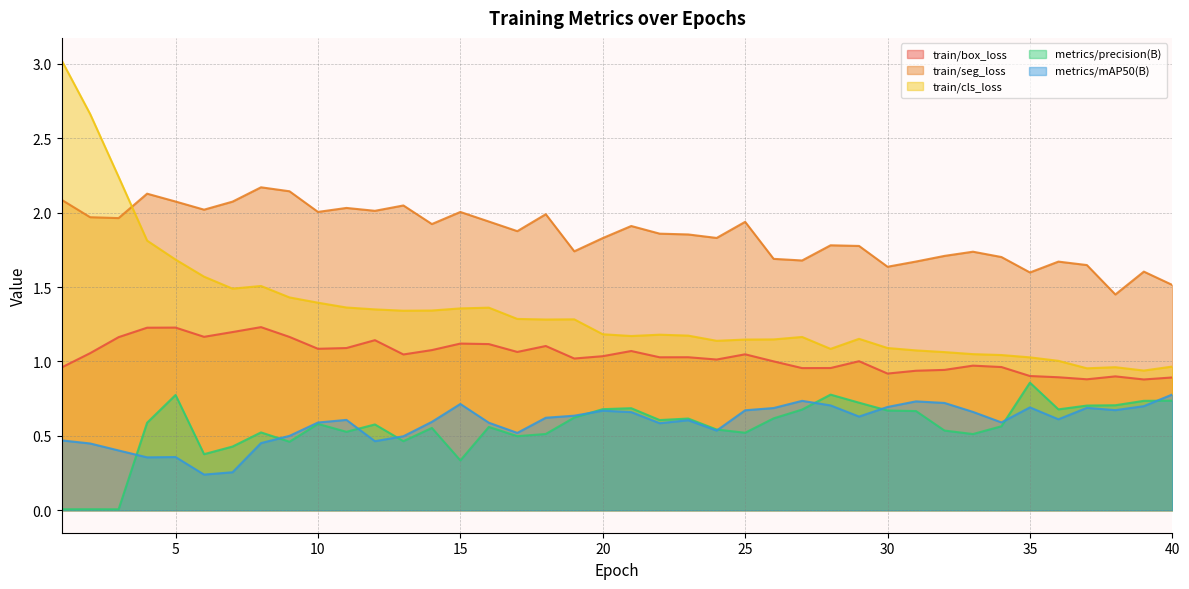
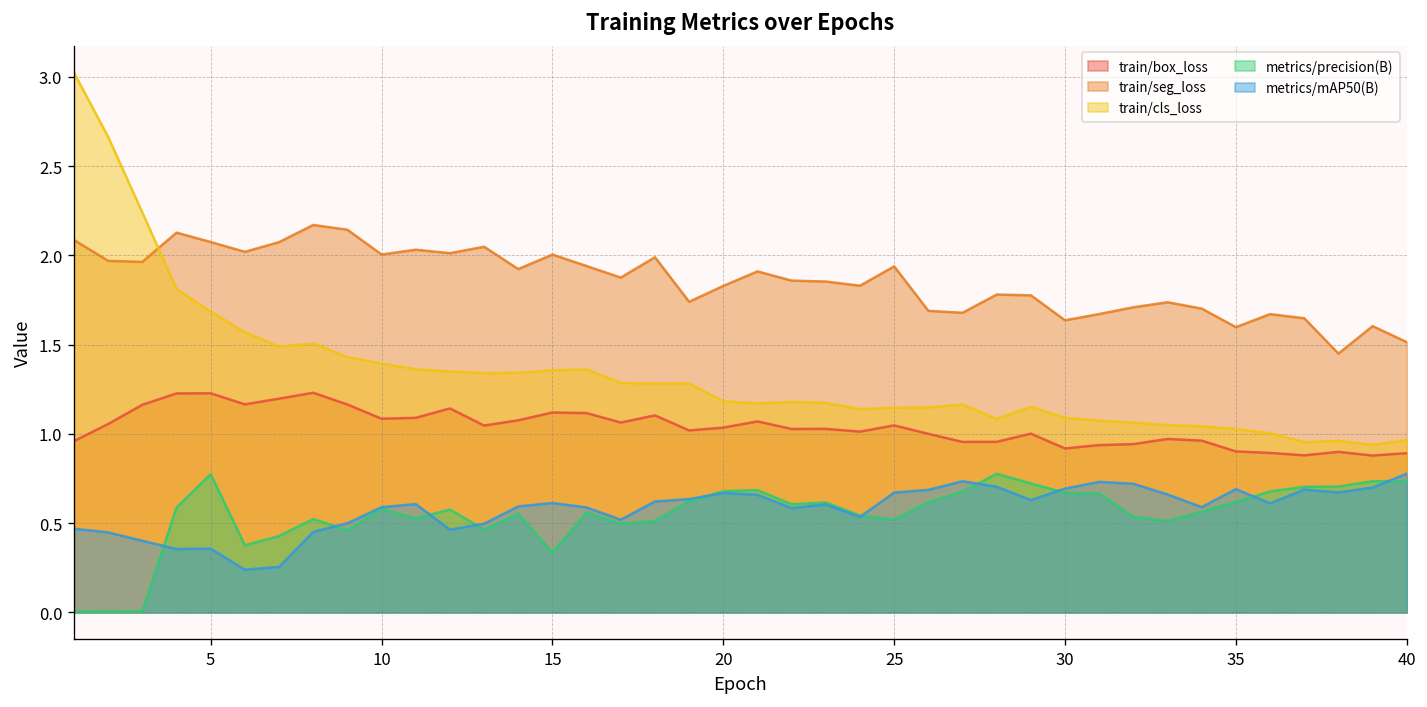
metrics/mAP50(B), 15: 0.71 -> 0.61
metrics/precision(B), 35: 0.86 -> 0.62
